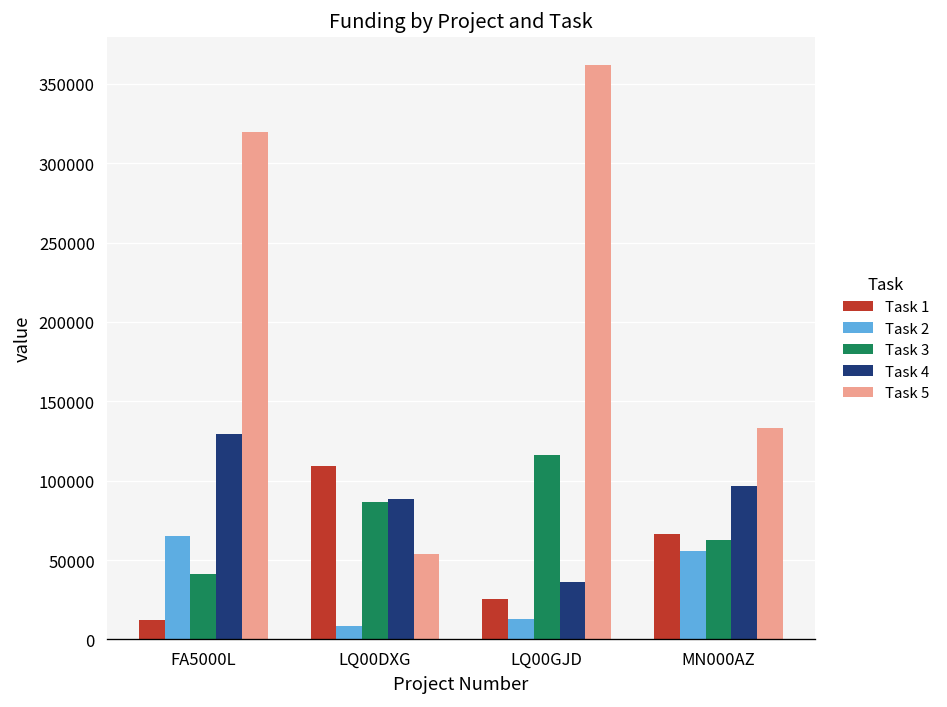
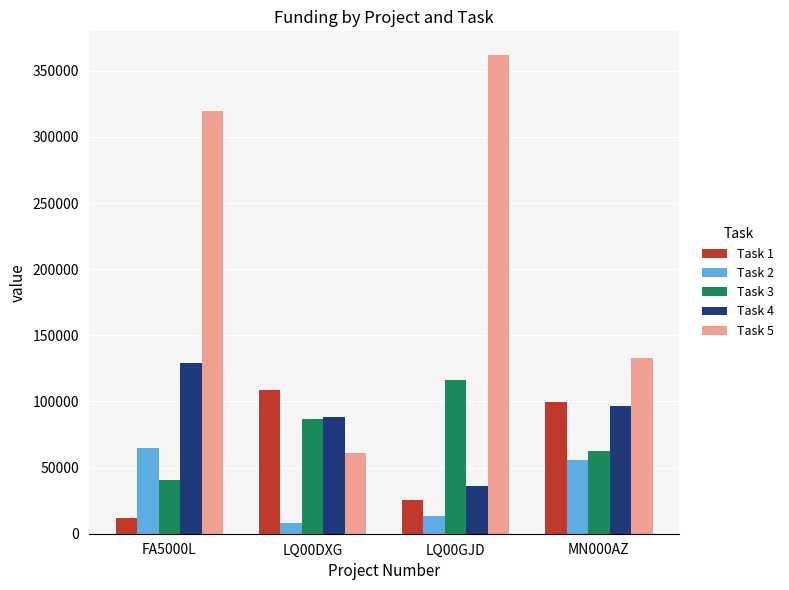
Task 5, LQ00DXG: 54000 -> 61000
Task 1, MN000AZ: 66000 -> 99000
